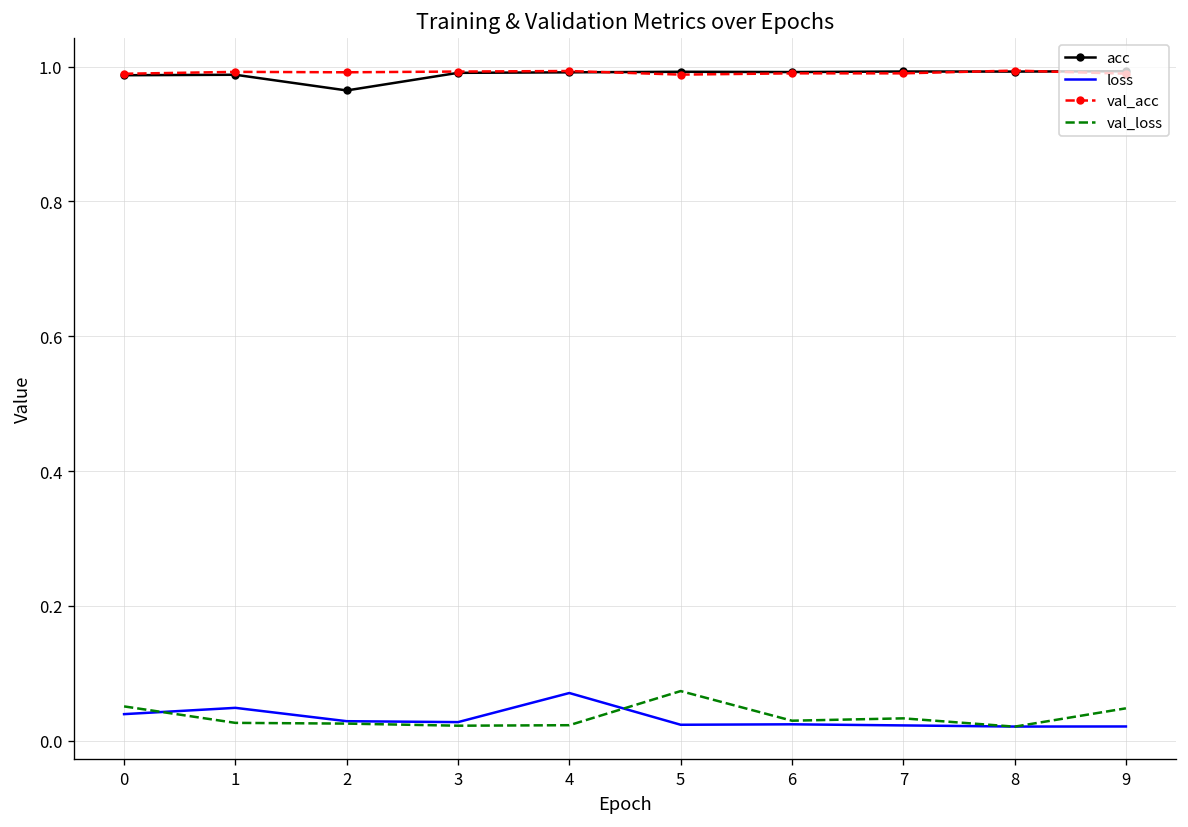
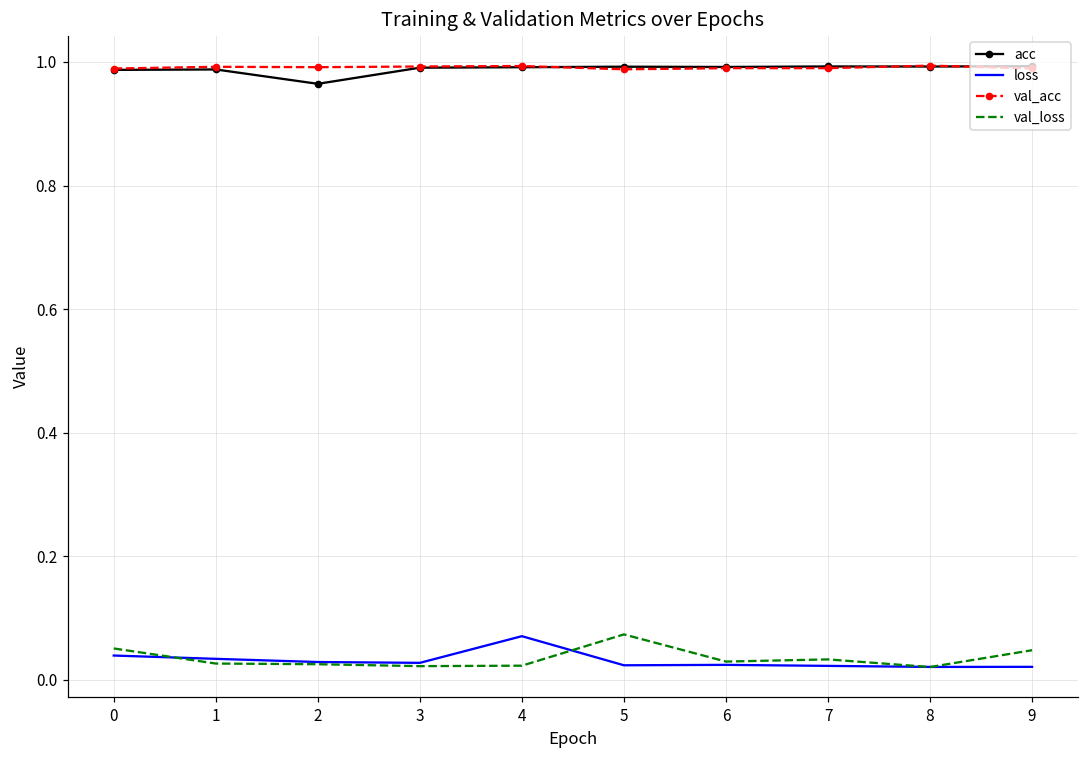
loss, 1: 0.05 -> 0.03
